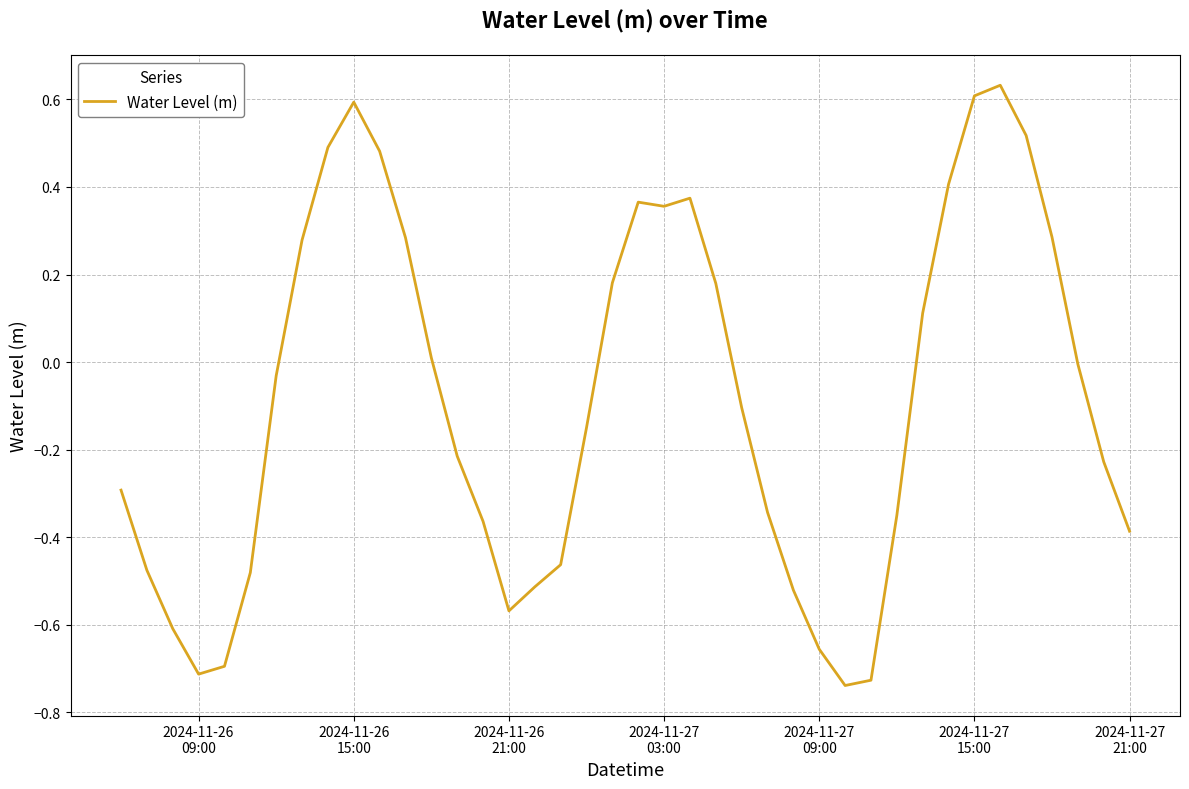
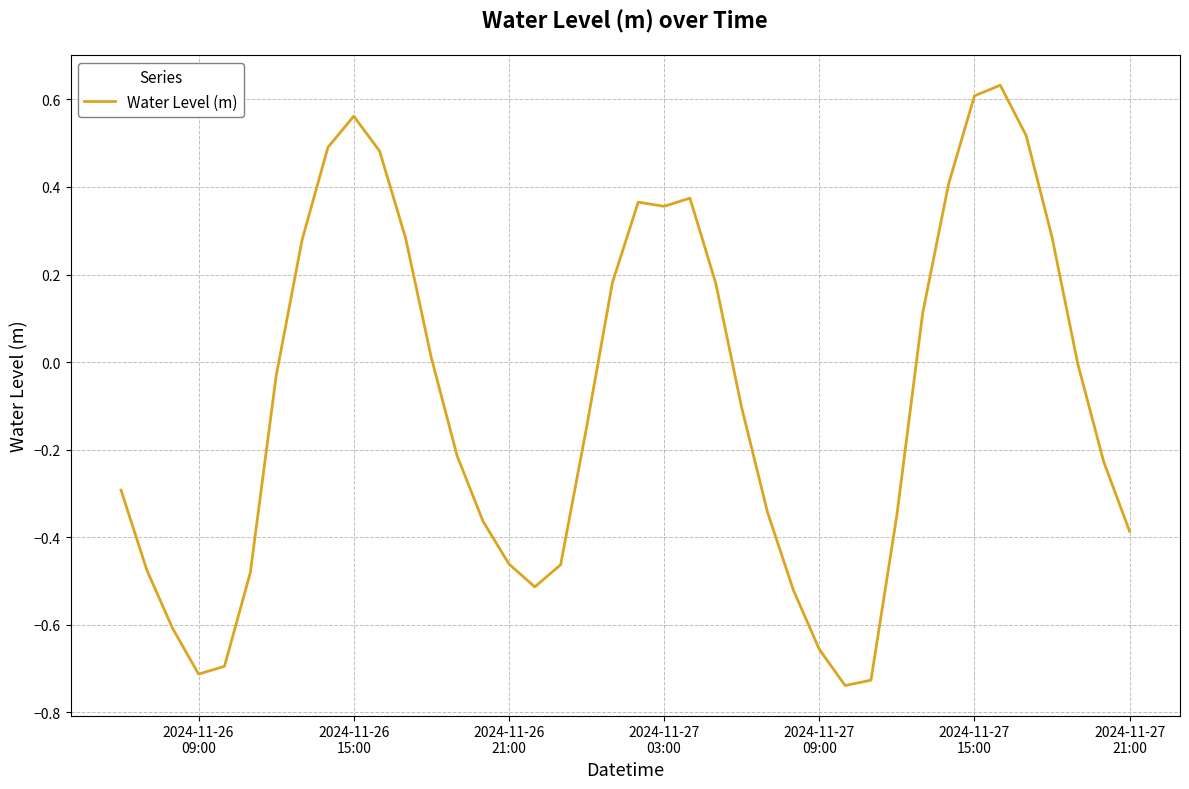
2024-11-26 15:00: 0.59 -> 0.56
2024-11-26 21:00: -0.57 -> -0.46
